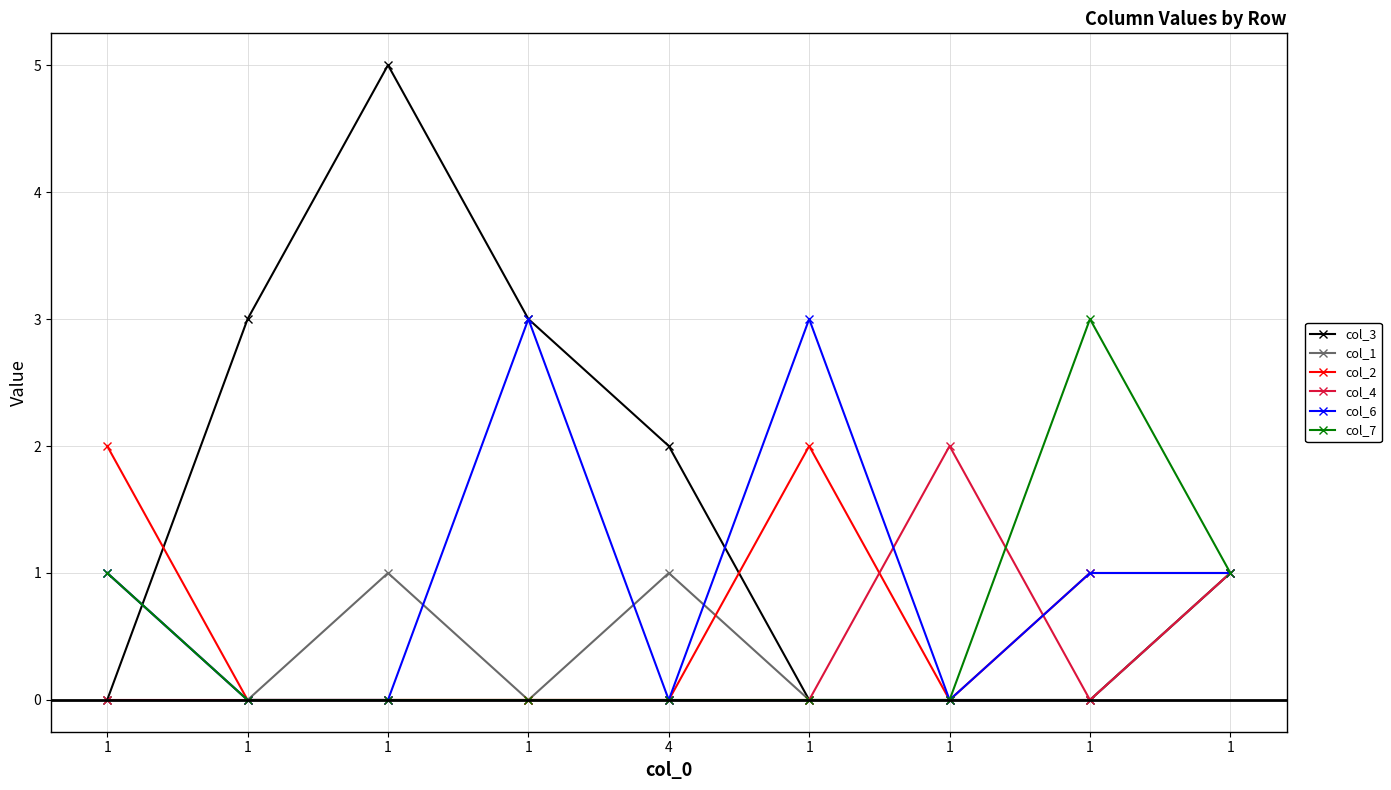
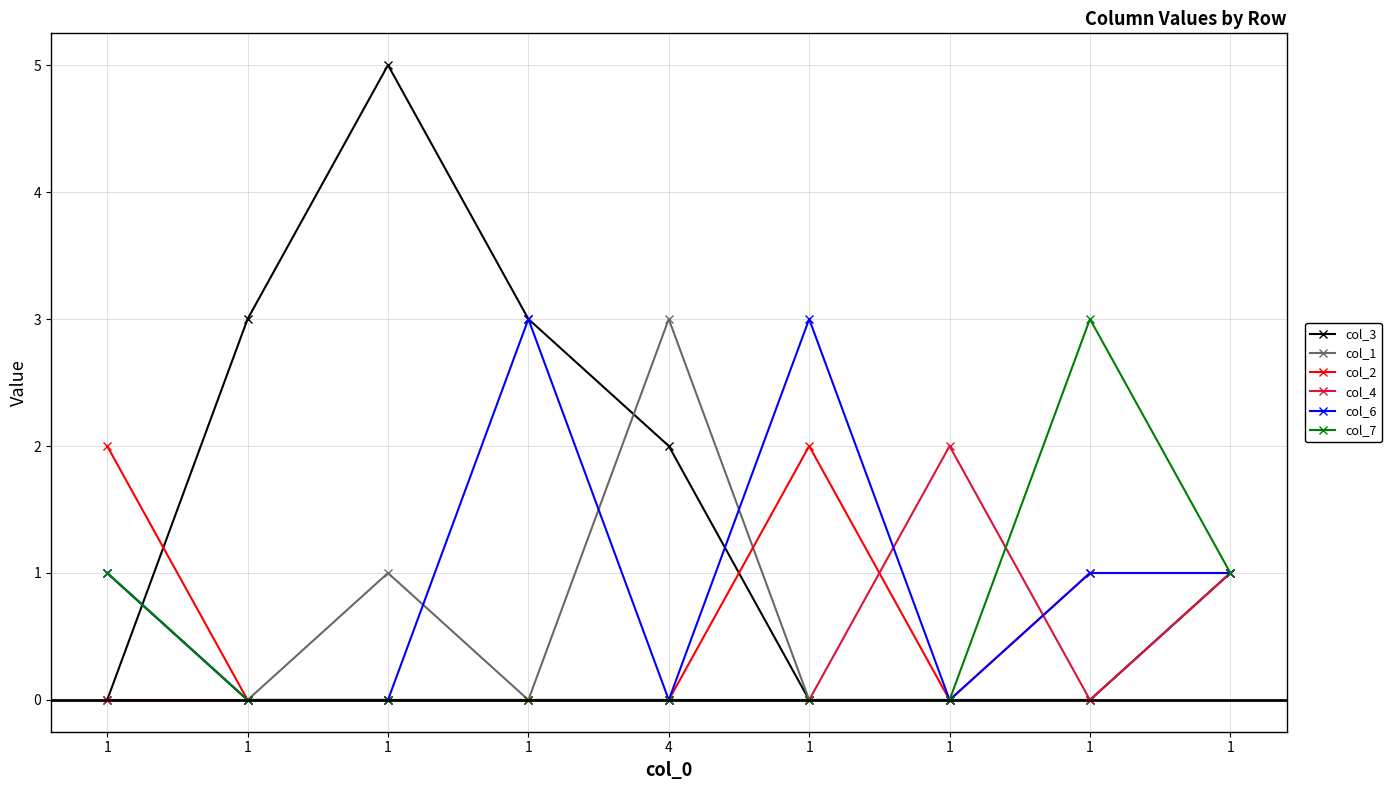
col_1, 4: 1 -> 3
